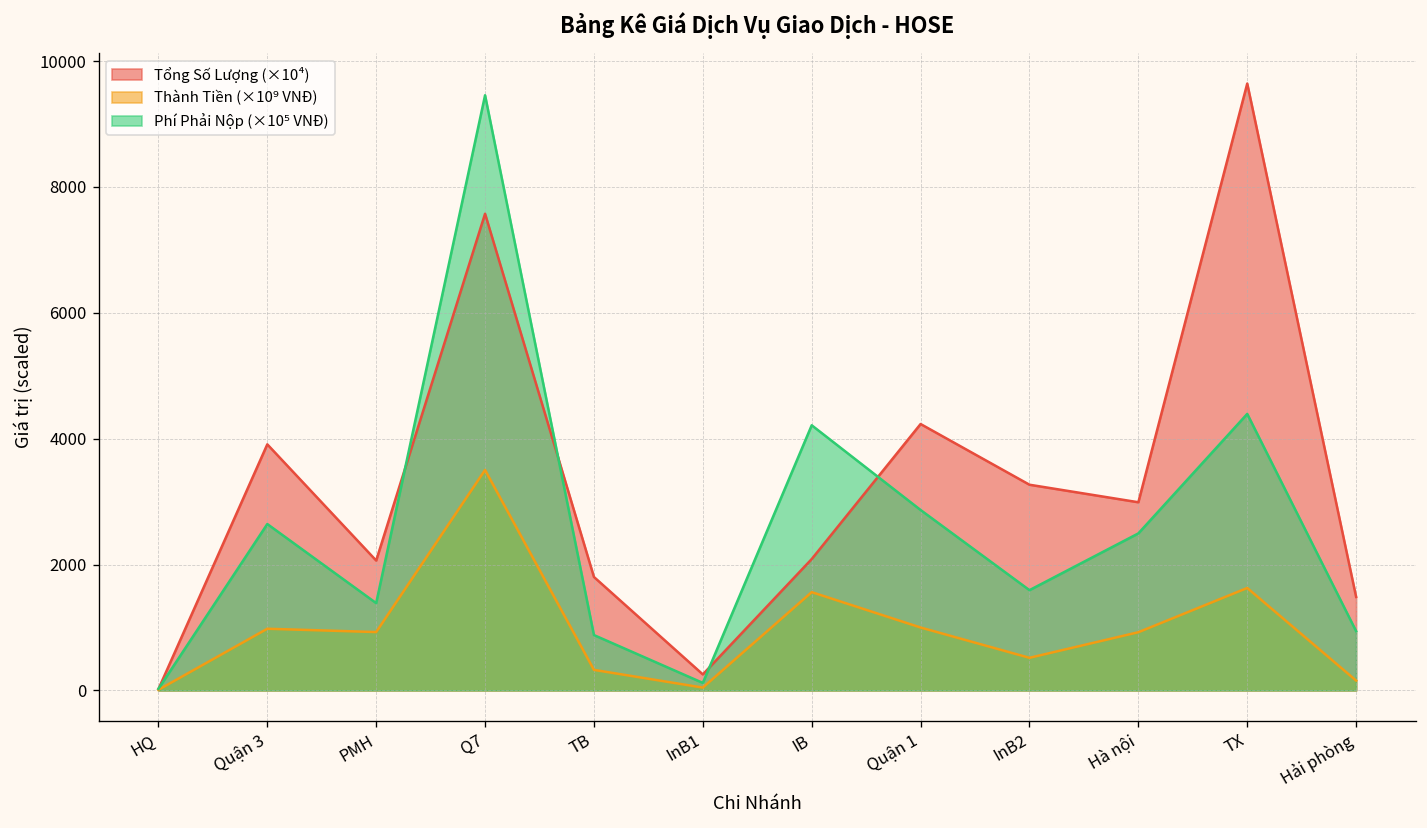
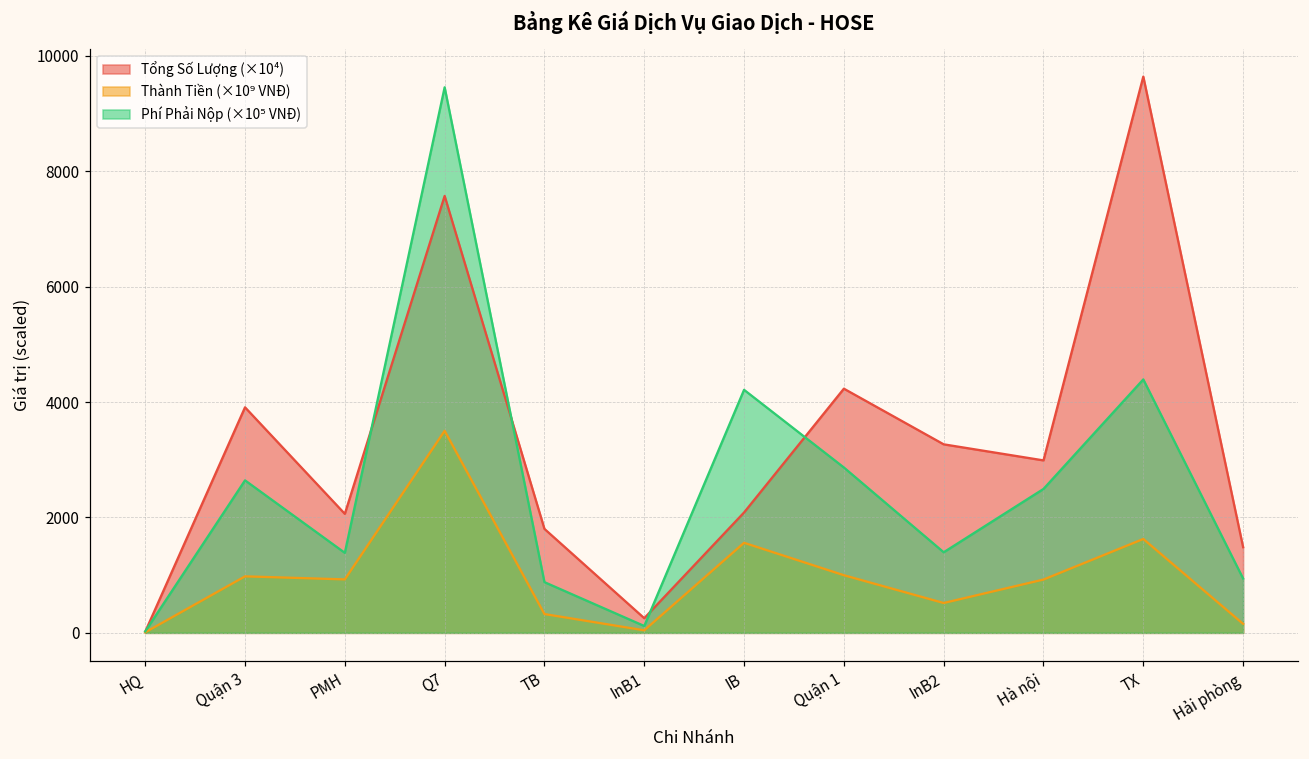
Phí Phải Nộp (×10⁵ VNĐ), InB2: 1600 -> 1400
